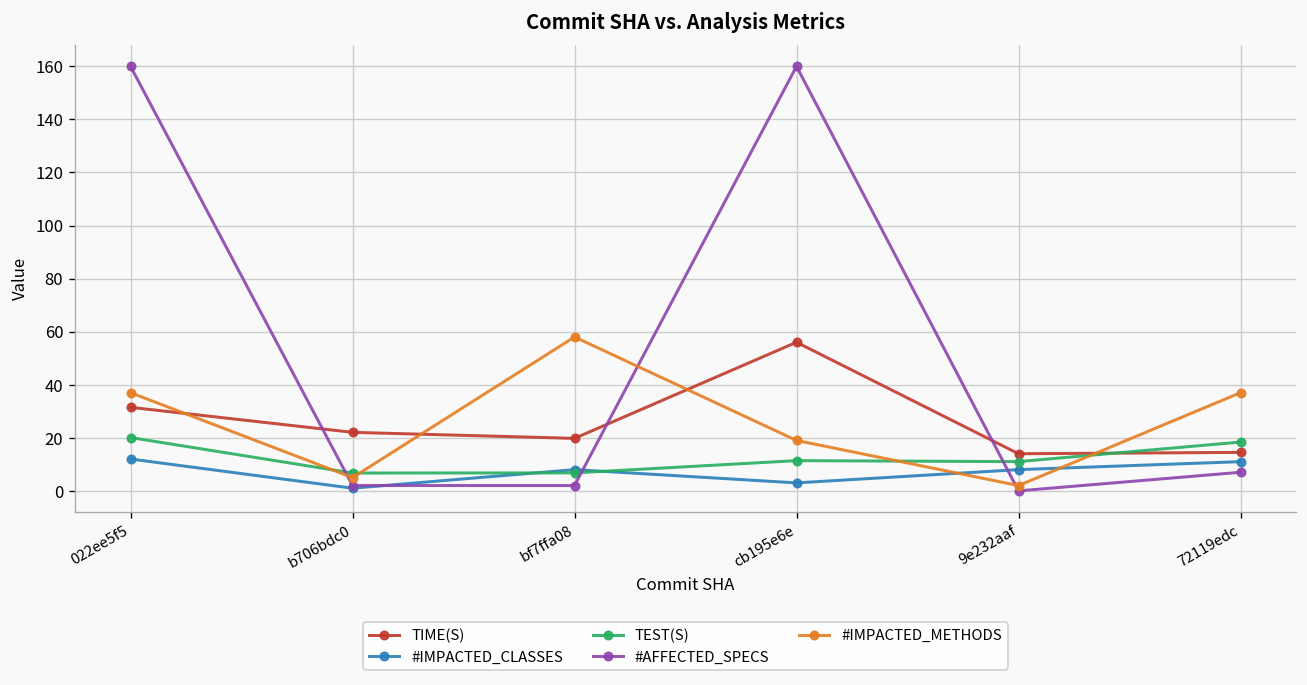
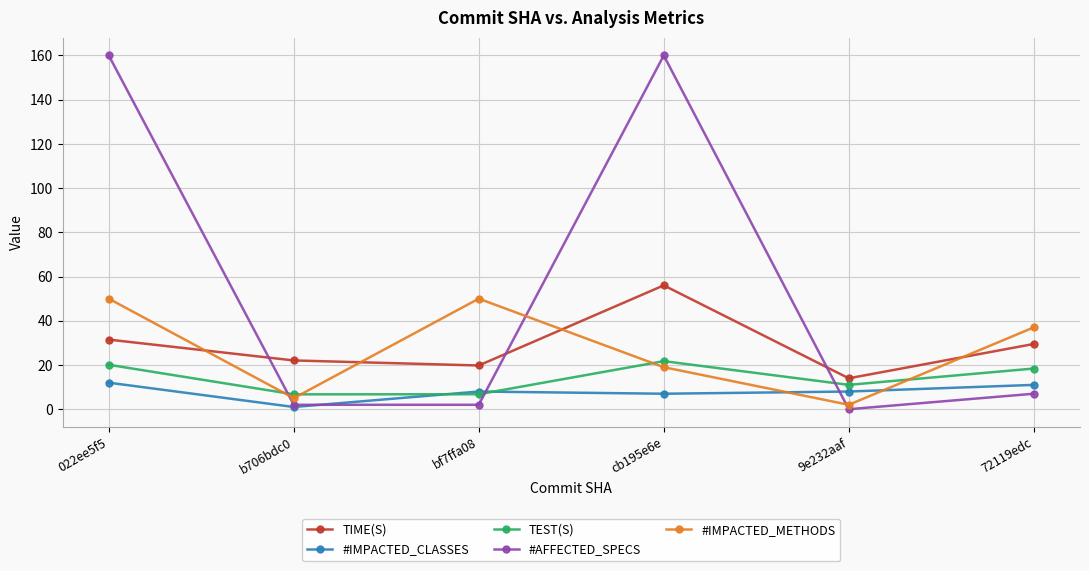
#IMPACTED_METHODS, 022ee5f5: 37 -> 50
#IMPACTED_METHODS, bf7ffa08: 58 -> 50
#IMPACTED_CLASSES, cb195e6e: 3 -> 7
TEST(S), cb195e6e: 11 -> 22
TIME(S), 72119edc: 15 -> 30
